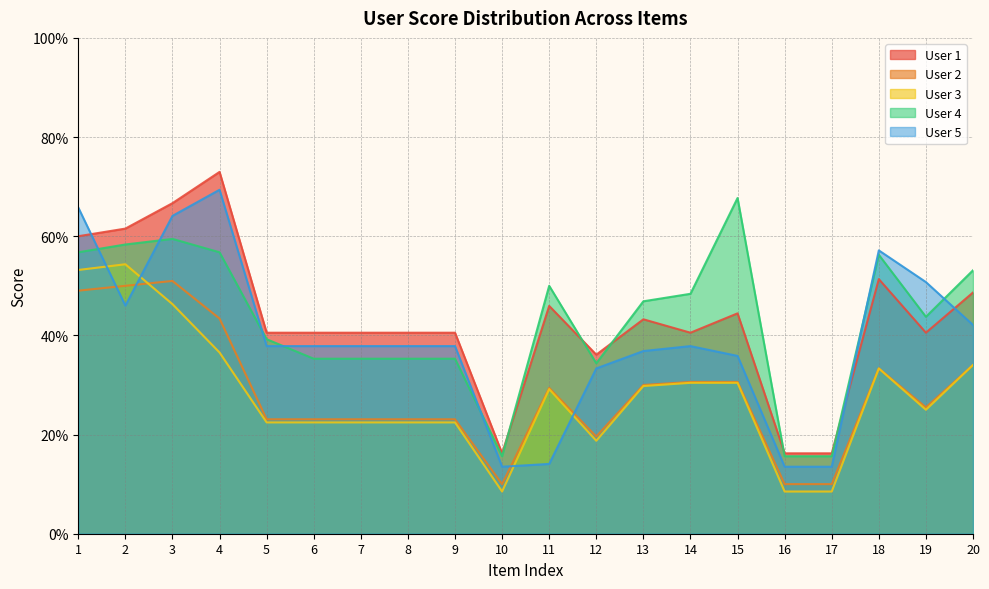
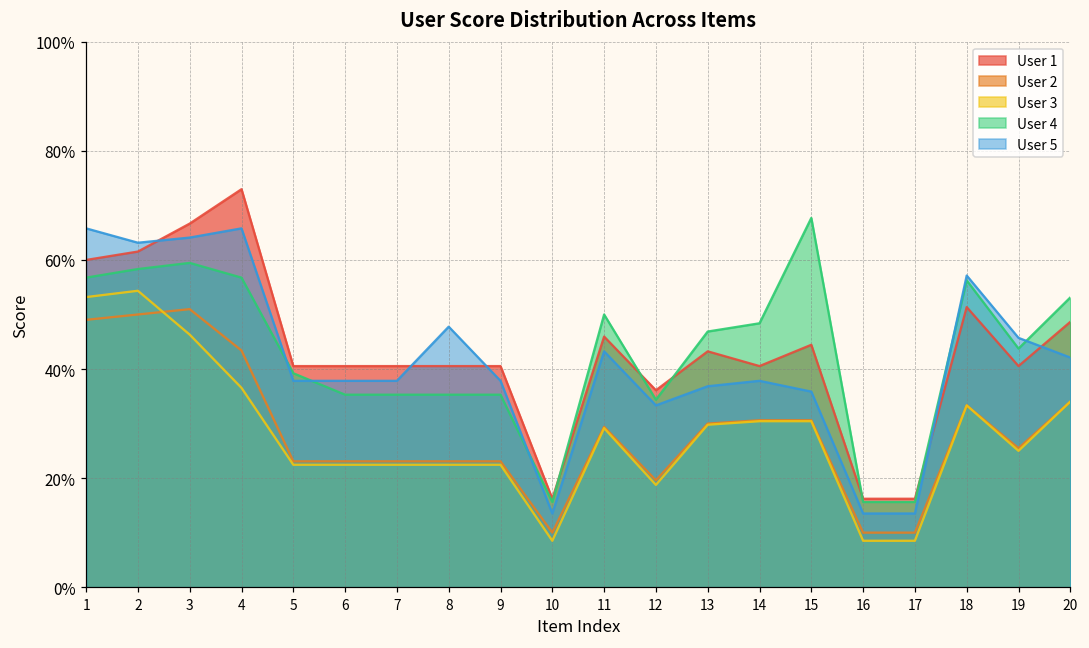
User 5, 2: 46% -> 63%
User 5, 4: 69% -> 66%
User 5, 8: 38% -> 48%
User 5, 11: 14% -> 43%
User 5, 19: 51% -> 46%
